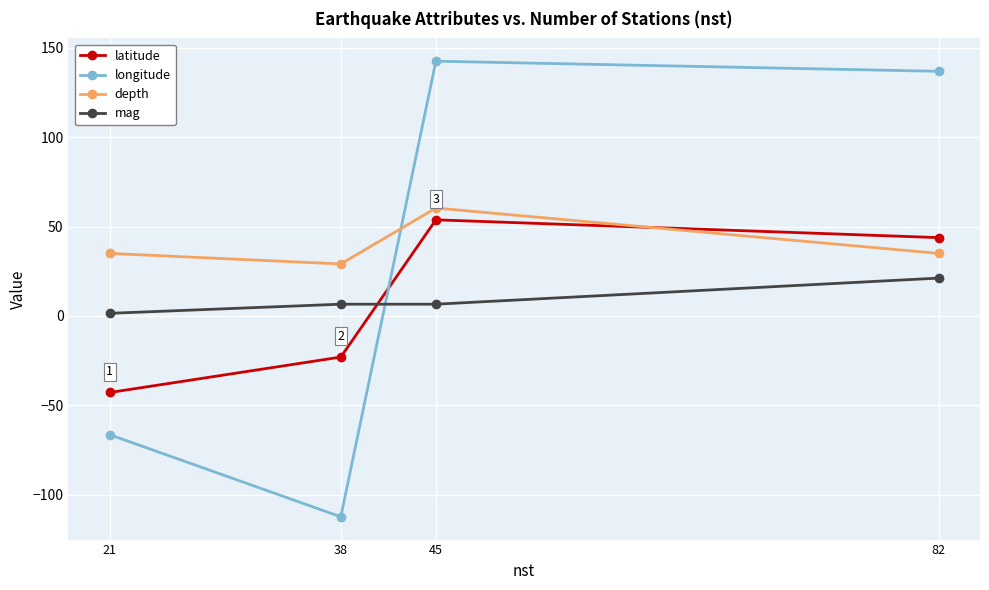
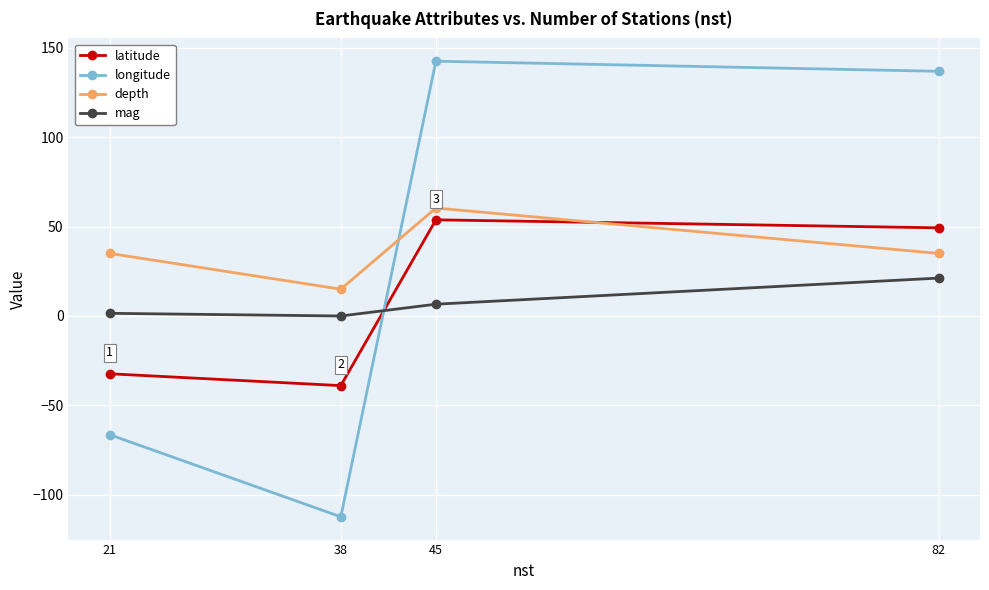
latitude, 21: -43 -> -32
latitude, 38: -23 -> -39
depth, 38: 29 -> 15
mag, 38: 7 -> 0
latitude, 82: 44 -> 49
